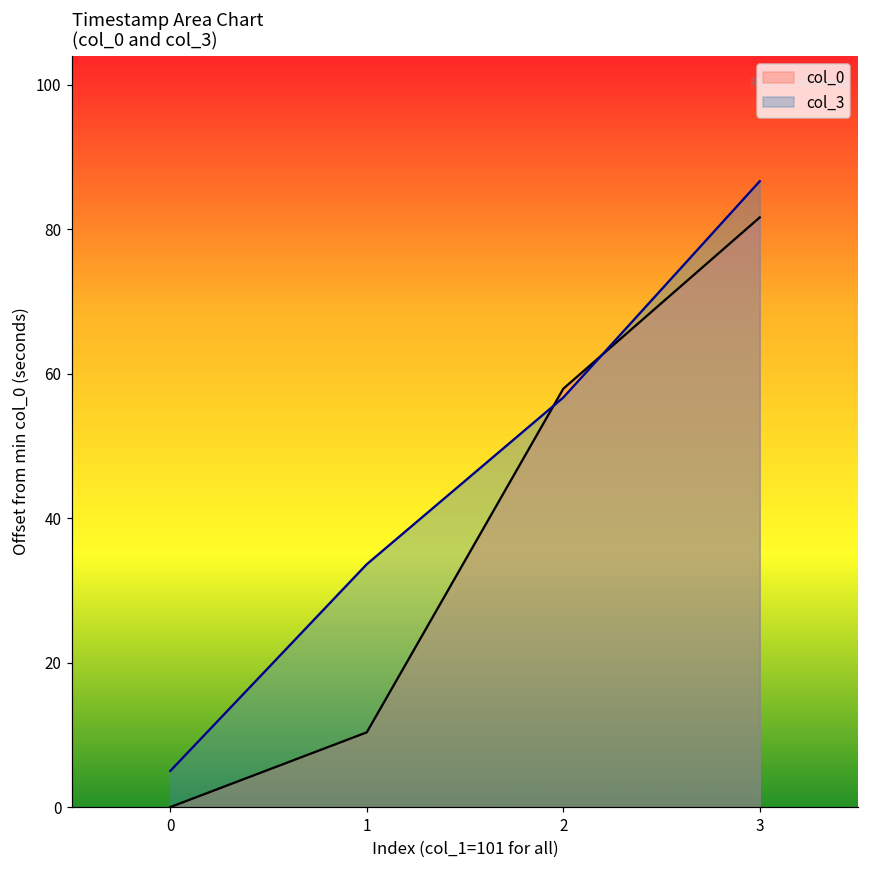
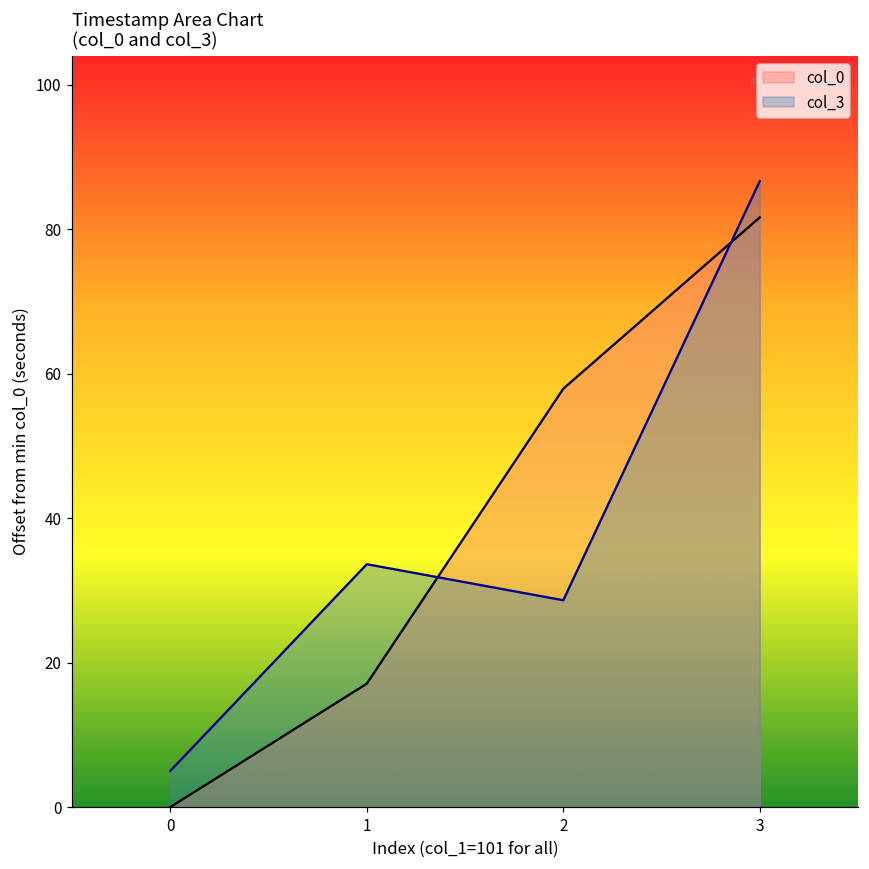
col_0, 1: 10 -> 17
col_3, 2: 57 -> 29
